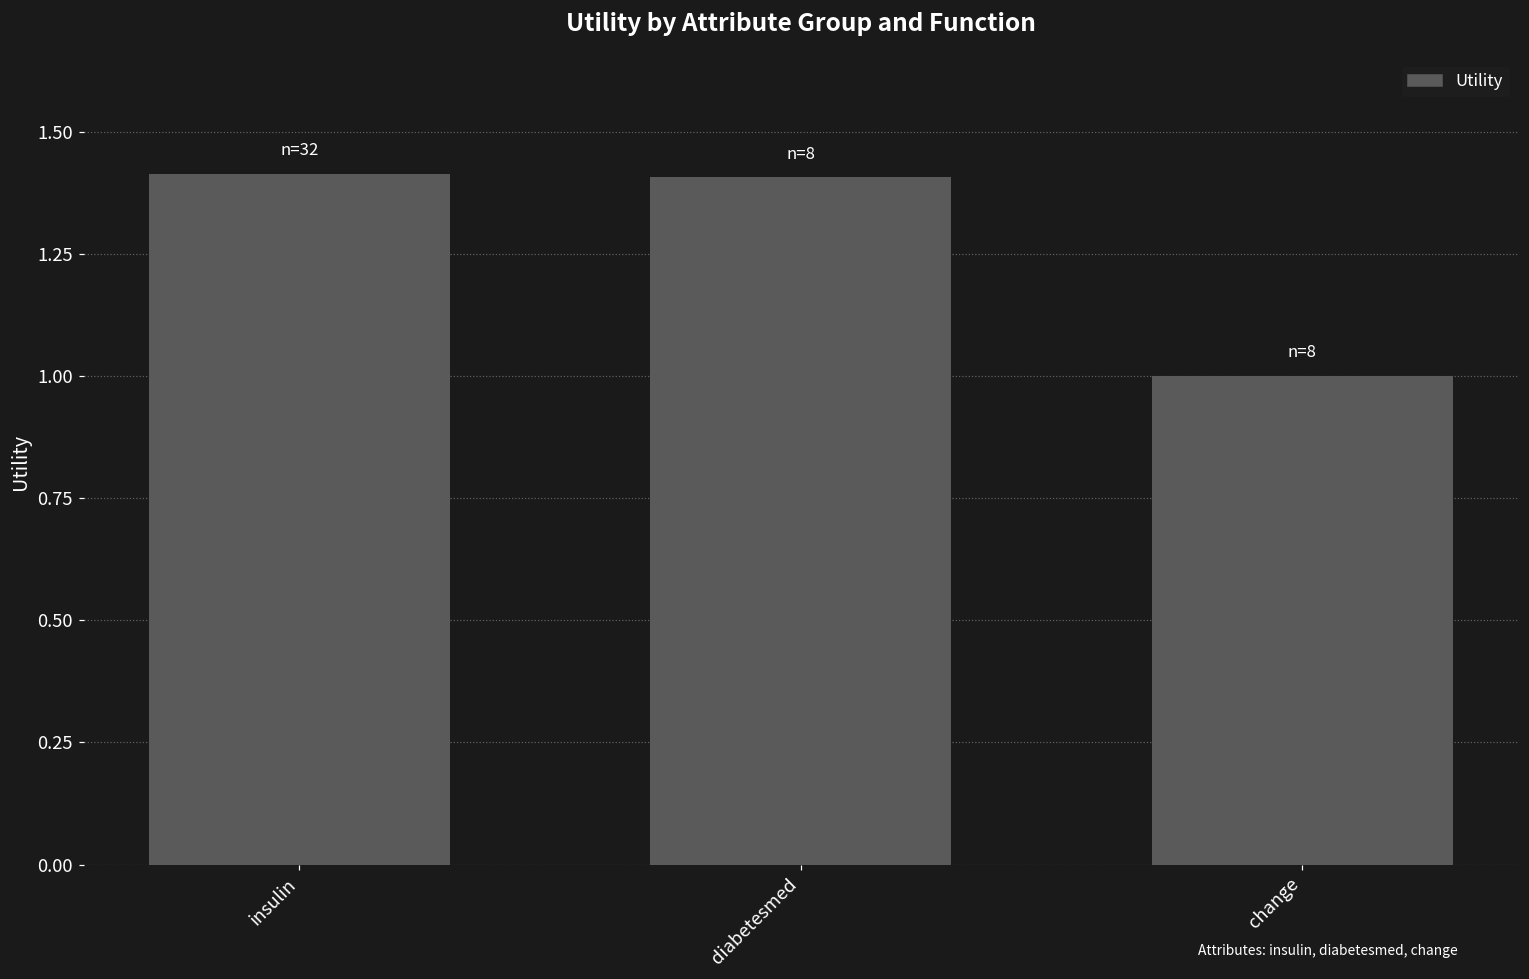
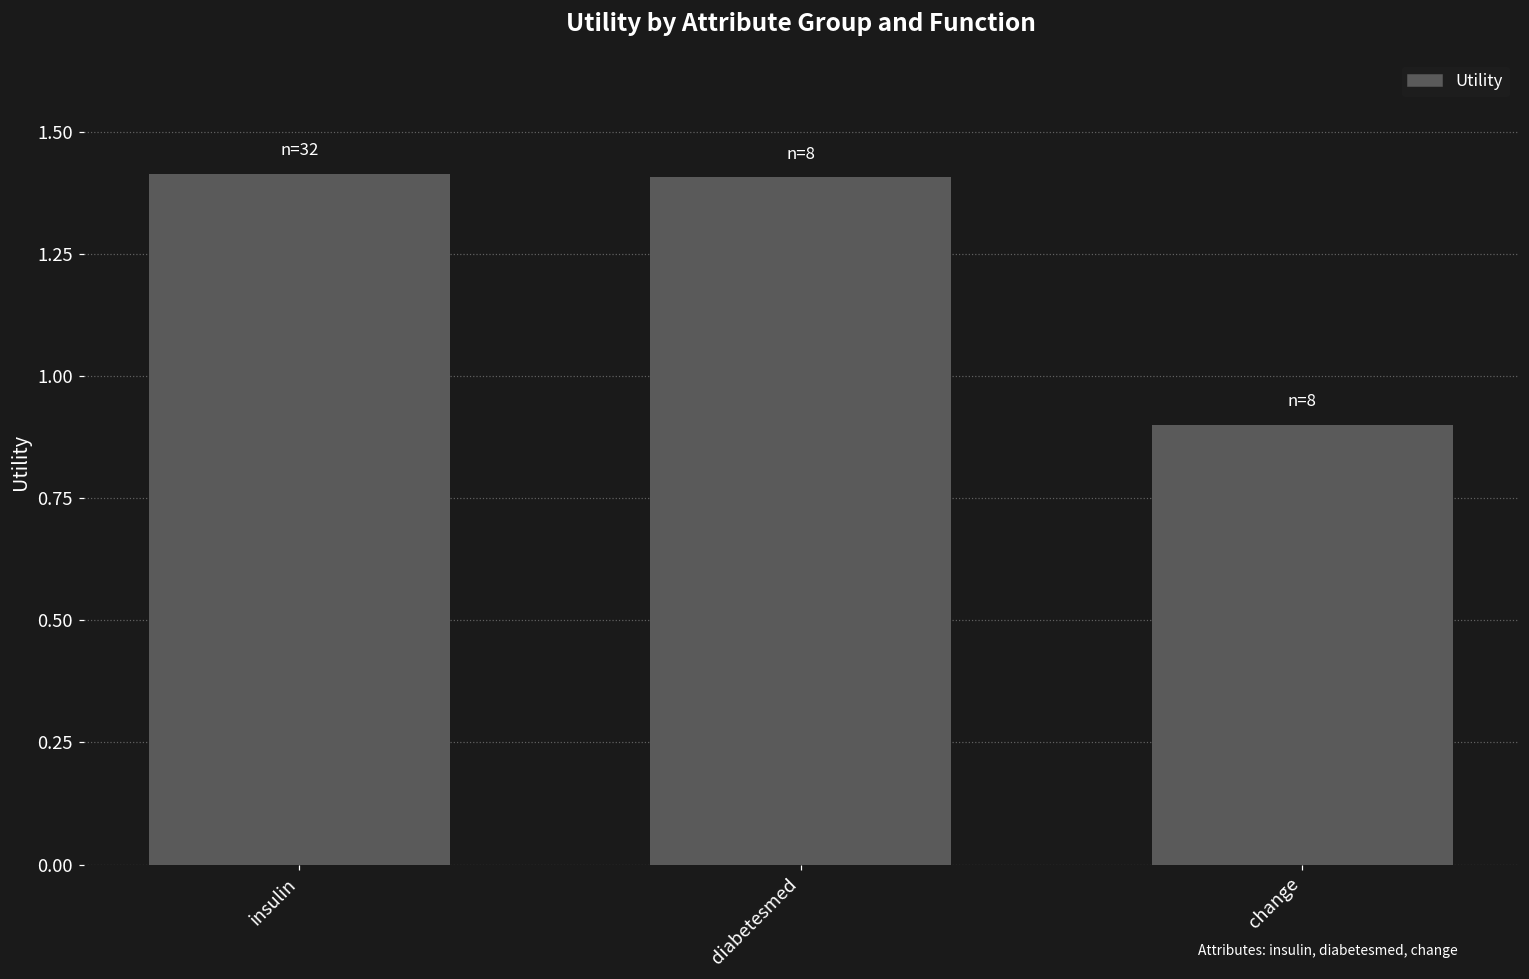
change: 1.0 -> 0.9
